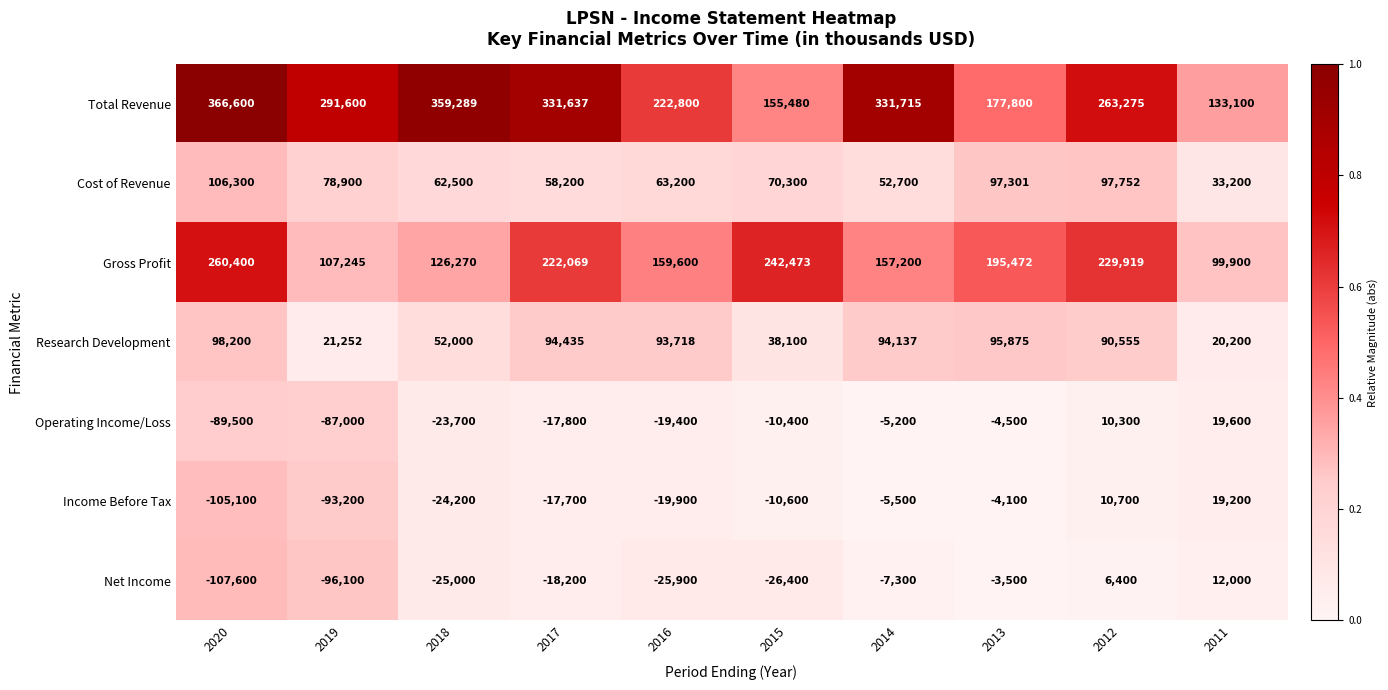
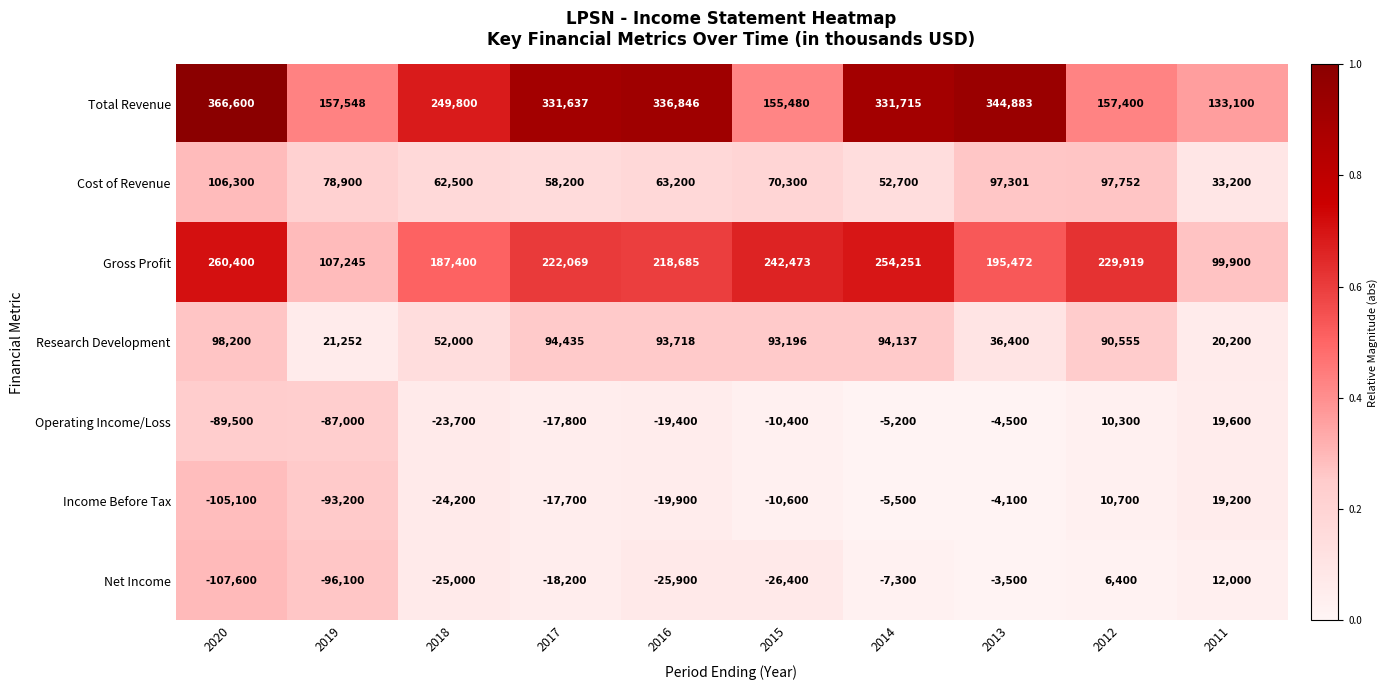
Total Revenue, 2019: 291,600 -> 157,548
Total Revenue, 2018: 359,289 -> 249,800
Total Revenue, 2016: 222,800 -> 336,846
Total Revenue, 2013: 177,800 -> 344,883
Total Revenue, 2012: 263,275 -> 157,400
Gross Profit, 2018: 126,270 -> 187,400
Gross Profit, 2016: 159,600 -> 218,685
Gross Profit, 2014: 157,200 -> 254,251
Research Development, 2015: 38,100 -> 93,196
Research Development, 2013: 95,875 -> 36,400
